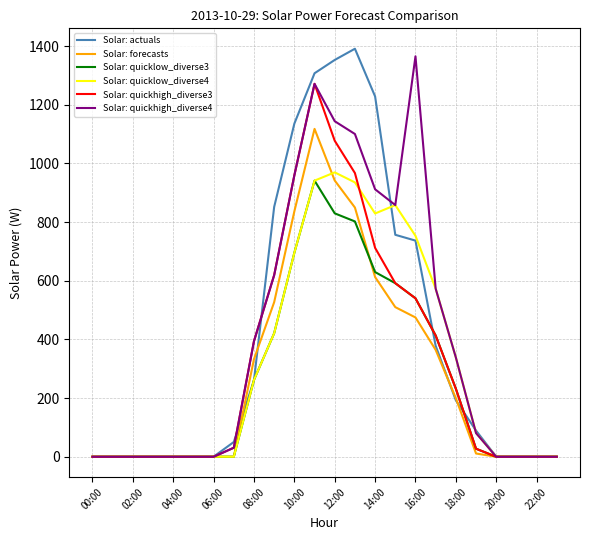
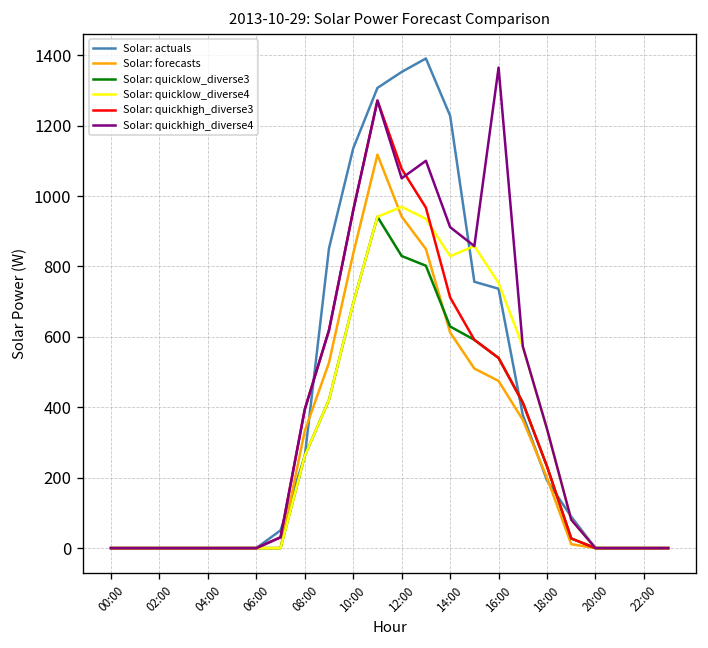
Solar: quickhigh_diverse4, 12:00: 1140 -> 1050
